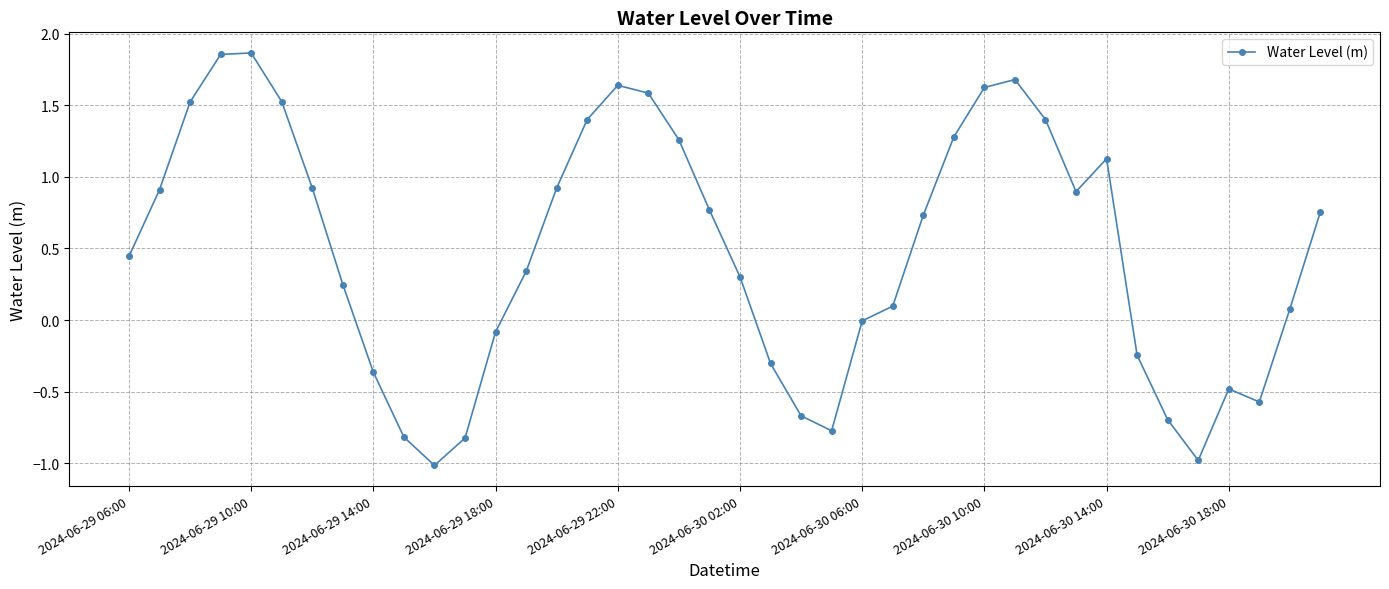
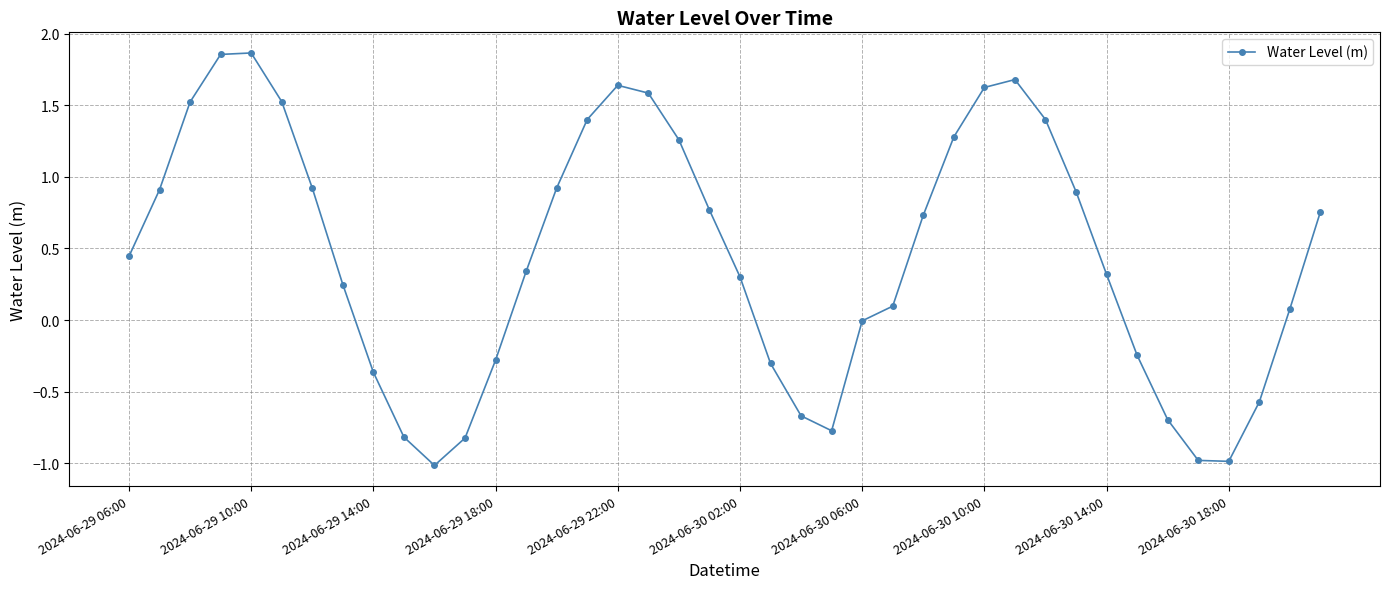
2024-06-29 18:00: -0.08 -> -0.28
2024-06-30 14:00: 1.13 -> 0.32
2024-06-30 18:00: -0.48 -> -0.99
